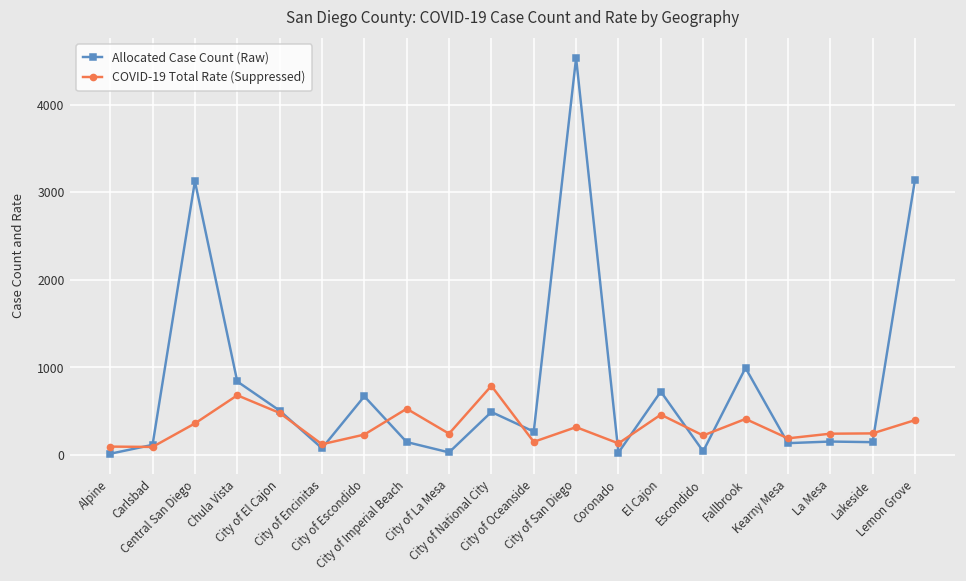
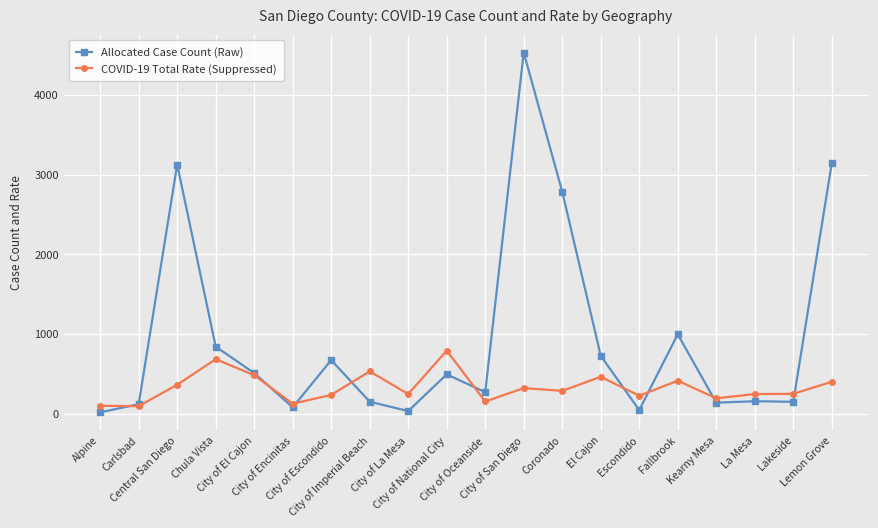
Allocated Case Count (Raw), Coronado: 0 -> 2800
COVID-19 Total Rate (Suppressed), Coronado: 100 -> 300
